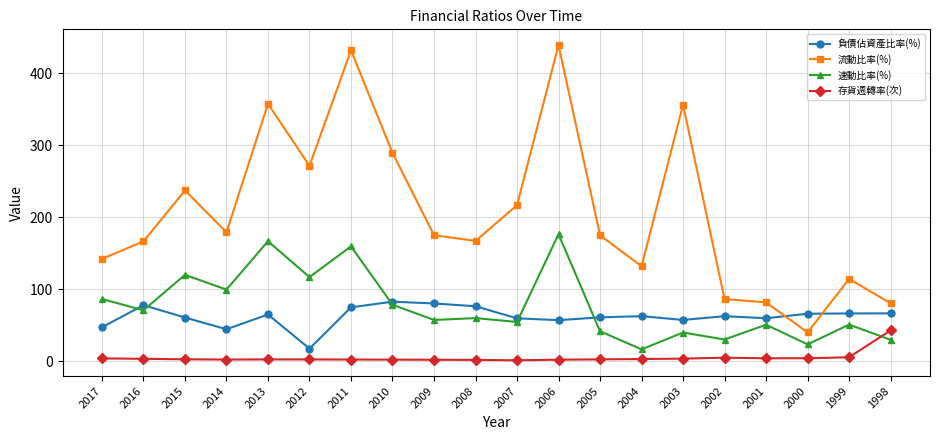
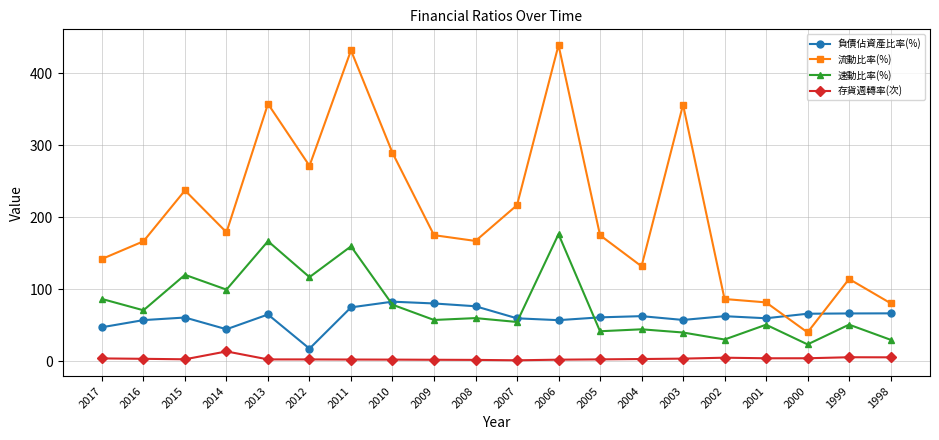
負債佔資產比率(%), 2016: 80 -> 60
存貨週轉率(次), 2014: 0 -> 10
速動比率(%), 2004: 20 -> 40
存貨週轉率(次), 1998: 40 -> 10
